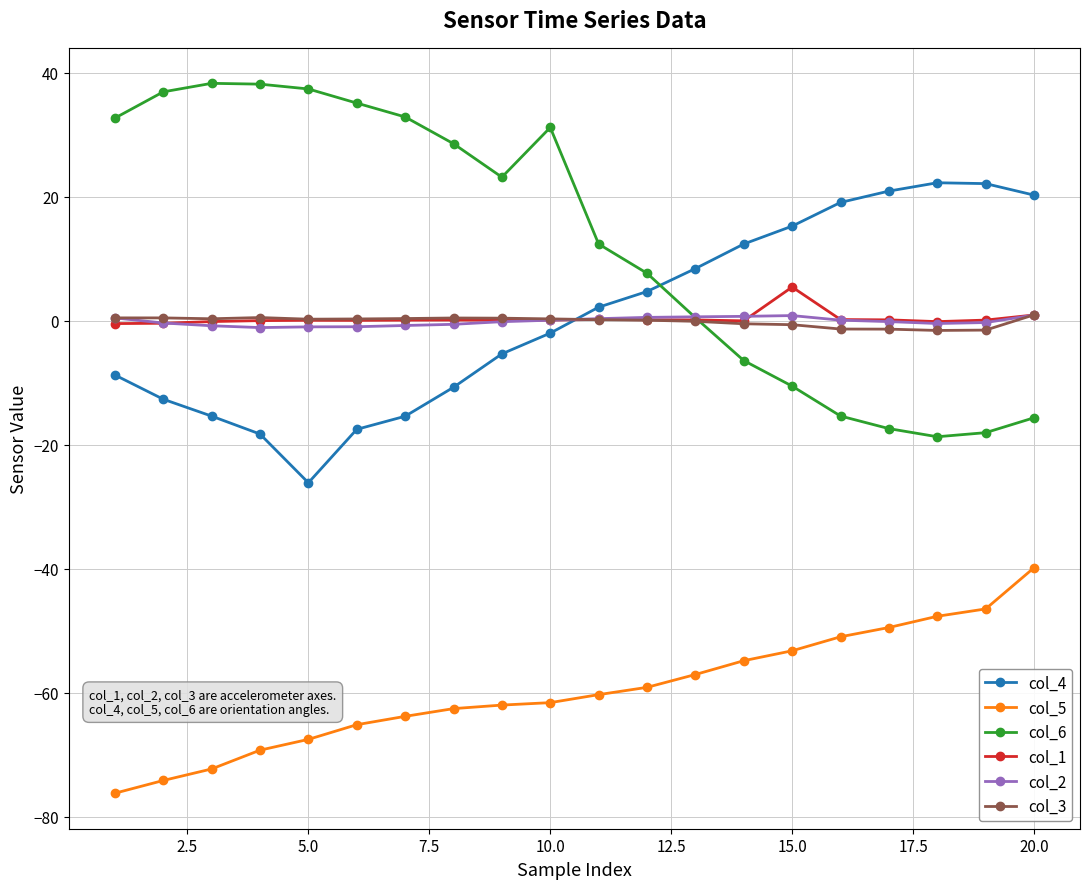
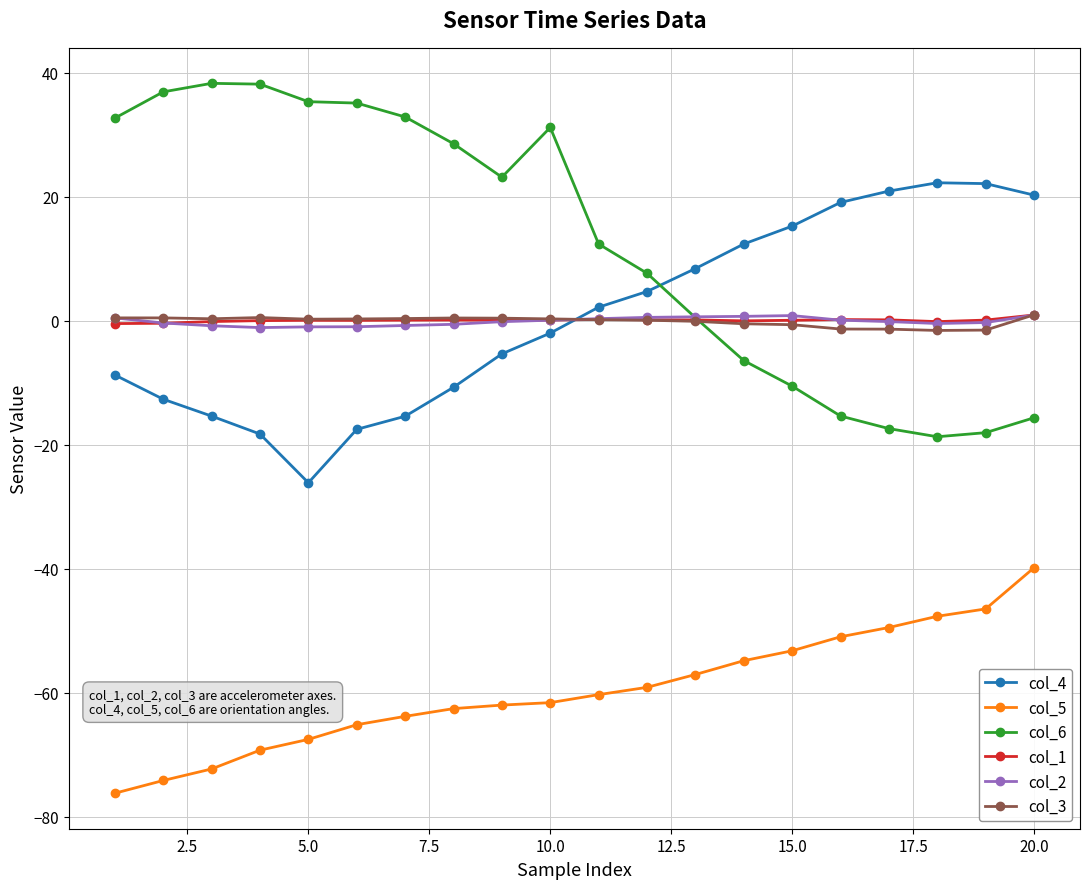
col_6, 5.0: 37 -> 35
col_1, 15.0: 5 -> 0
